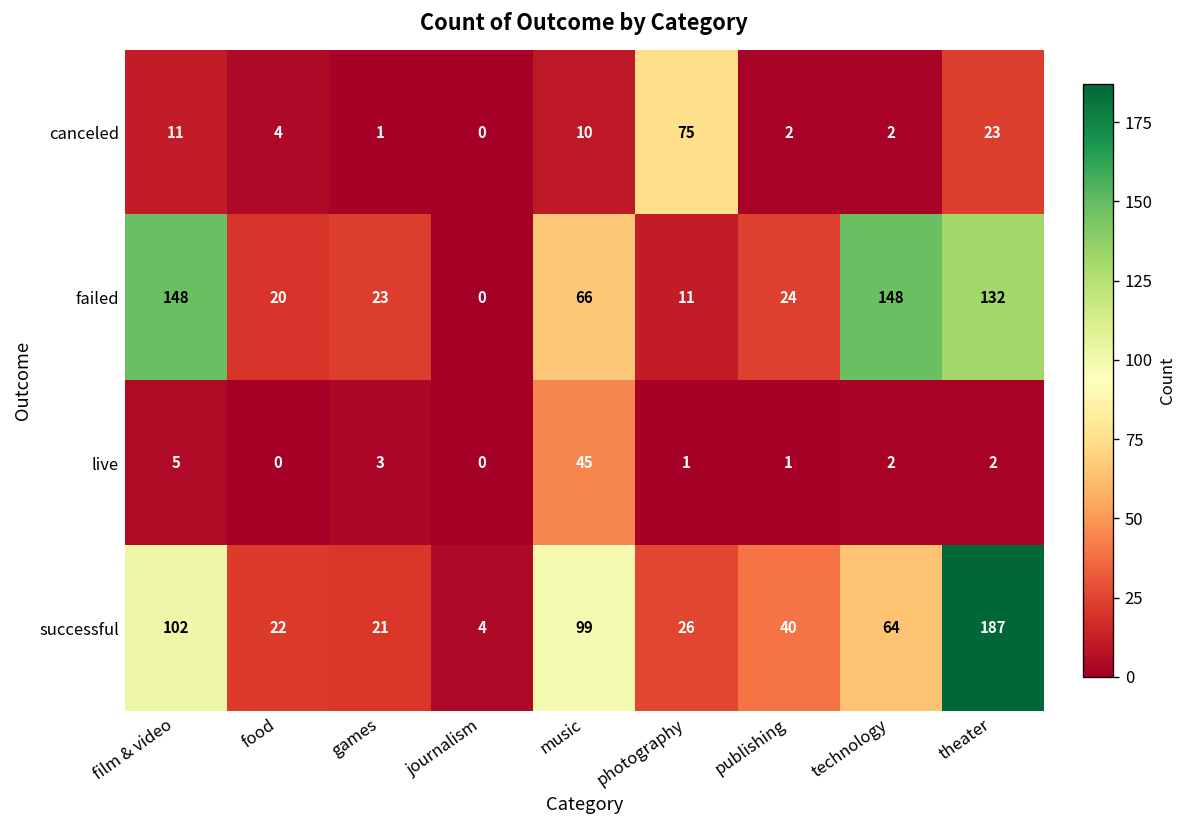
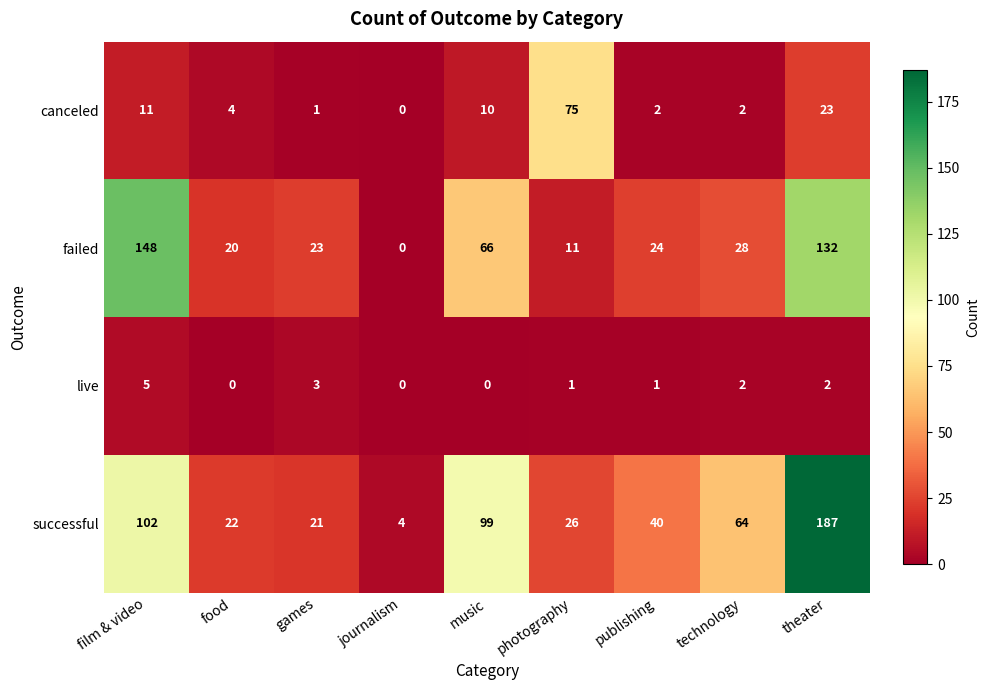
failed, technology: 148 -> 28
live, music: 45 -> 0
